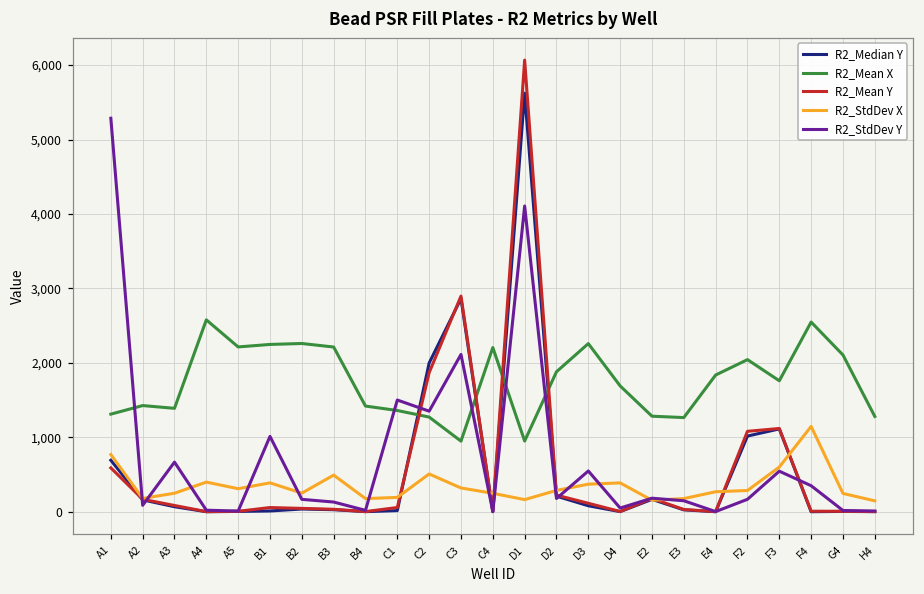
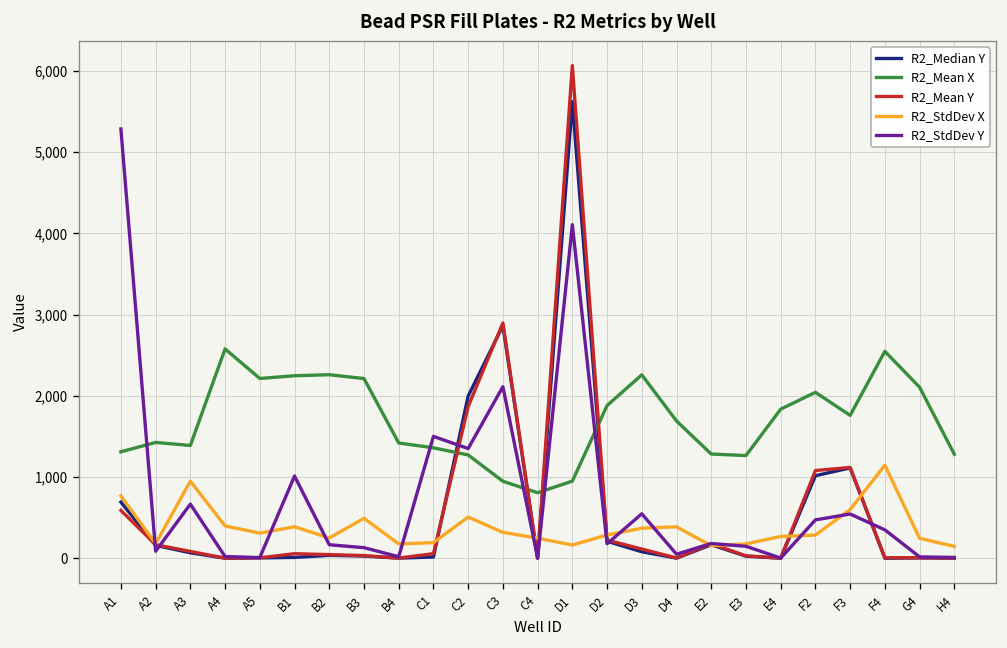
R2_StdDev X, A3: 300 -> 1,000
R2_Mean X, C4: 2,200 -> 800
R2_StdDev Y, F2: 200 -> 500
